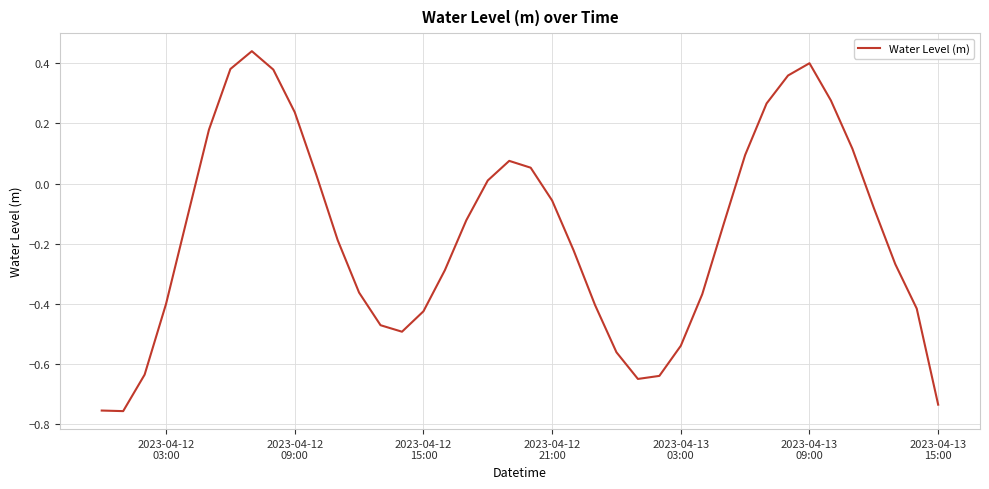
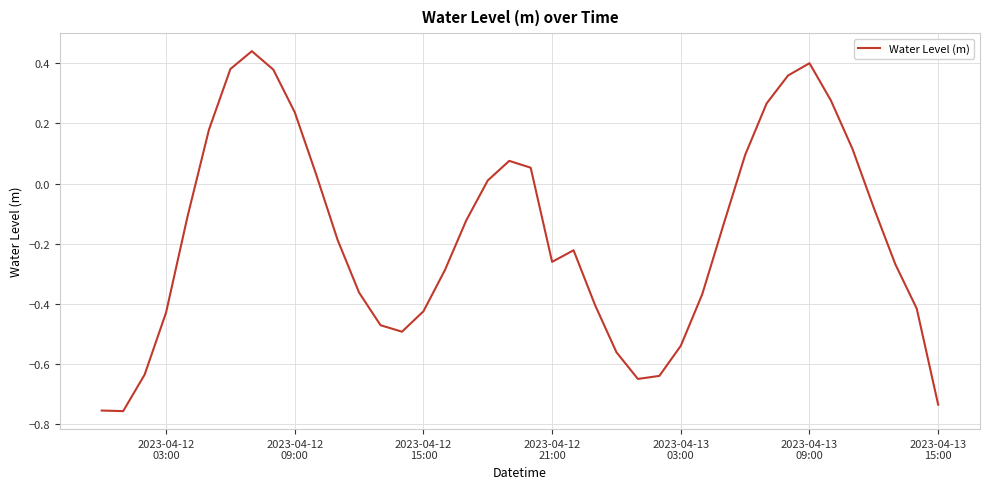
2023-04-12 03:00: -0.40 -> -0.43
2023-04-12 21:00: -0.06 -> -0.26
